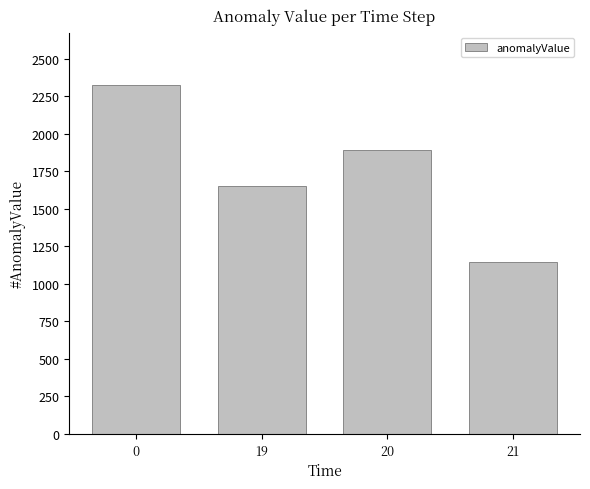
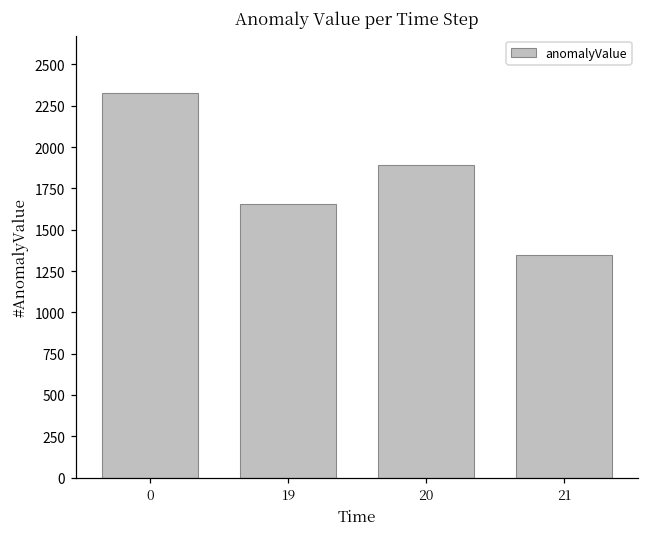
21: 1150 -> 1350
